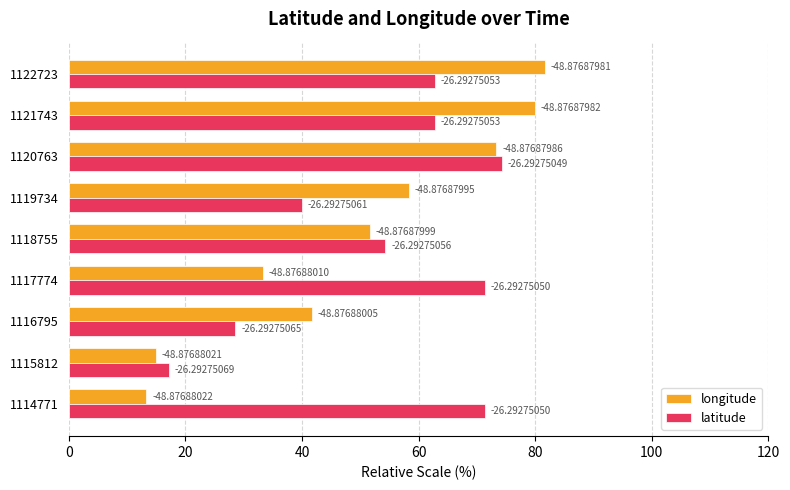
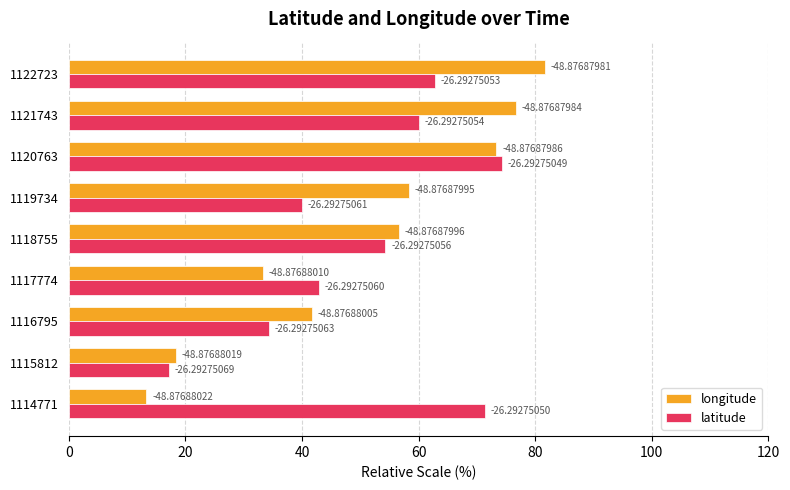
longitude, 1121743: -48.87687982 -> -48.87687984
latitude, 1121743: -26.29275053 -> -26.29275054
longitude, 1118755: -48.87687999 -> -48.87687996
latitude, 1117774: -26.29275050 -> -26.29275060
latitude, 1116795: -26.29275065 -> -26.29275063
longitude, 1115812: -48.87688021 -> -48.87688019
